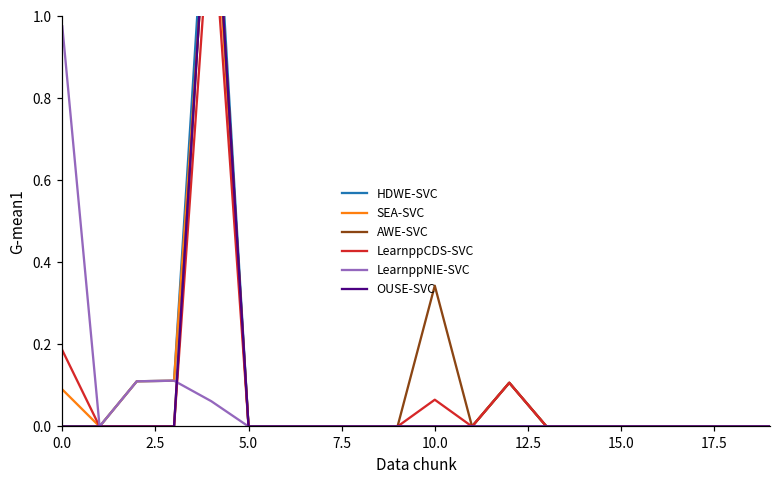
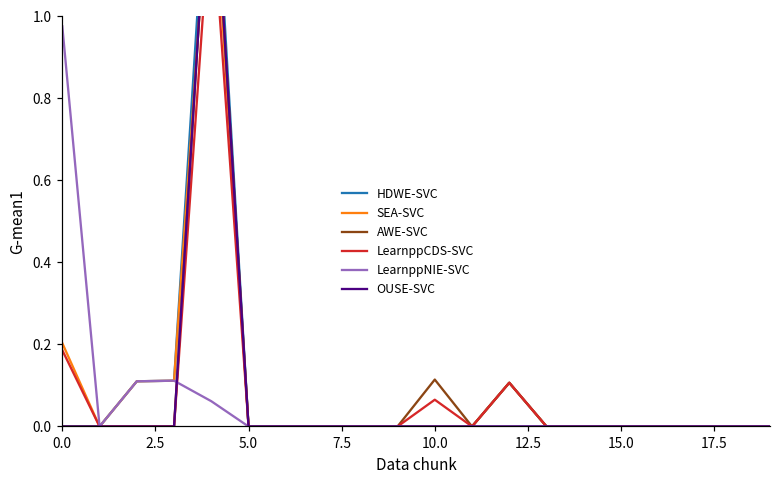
SEA-SVC, 0.0: 0.09 -> 0.20
AWE-SVC, 10.0: 0.34 -> 0.11
